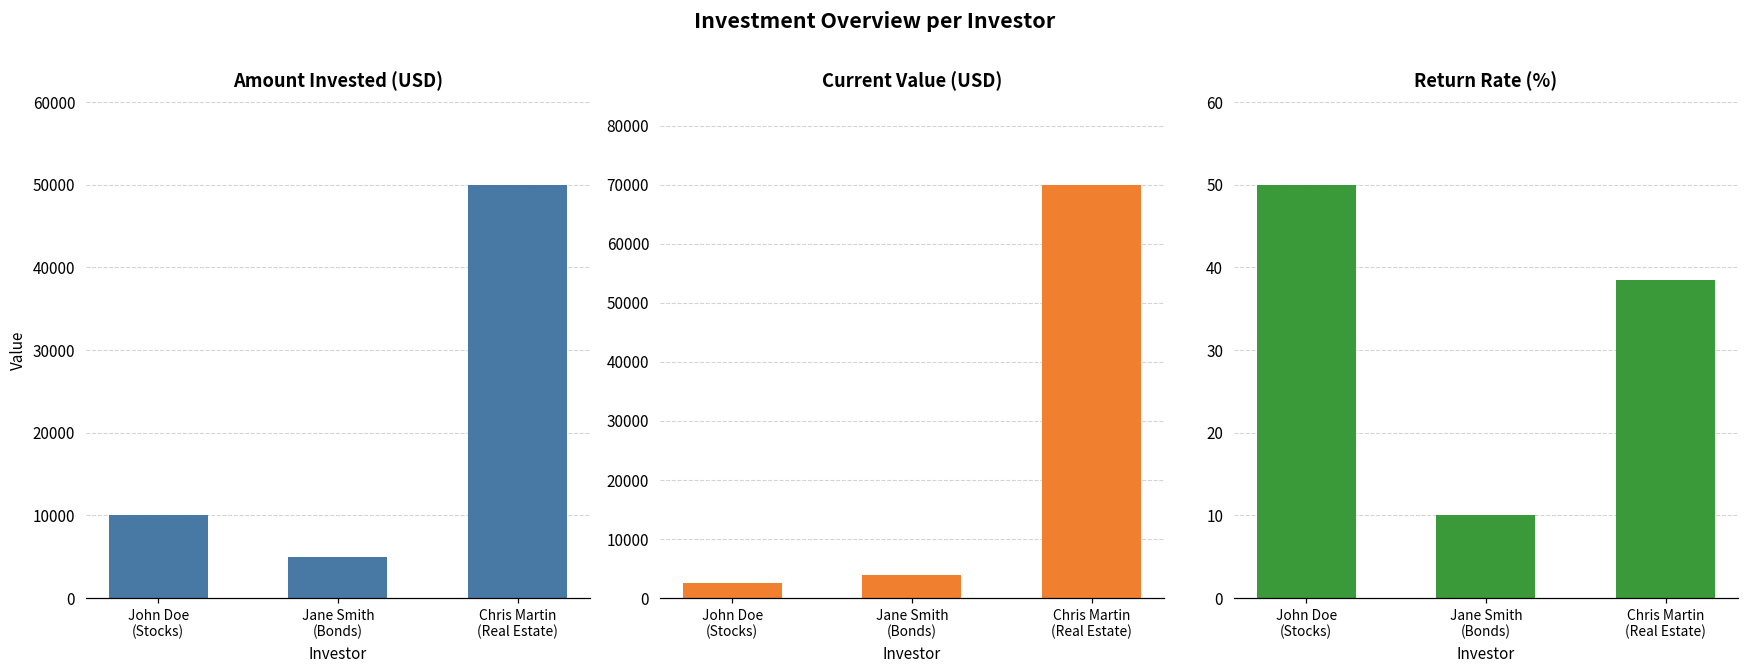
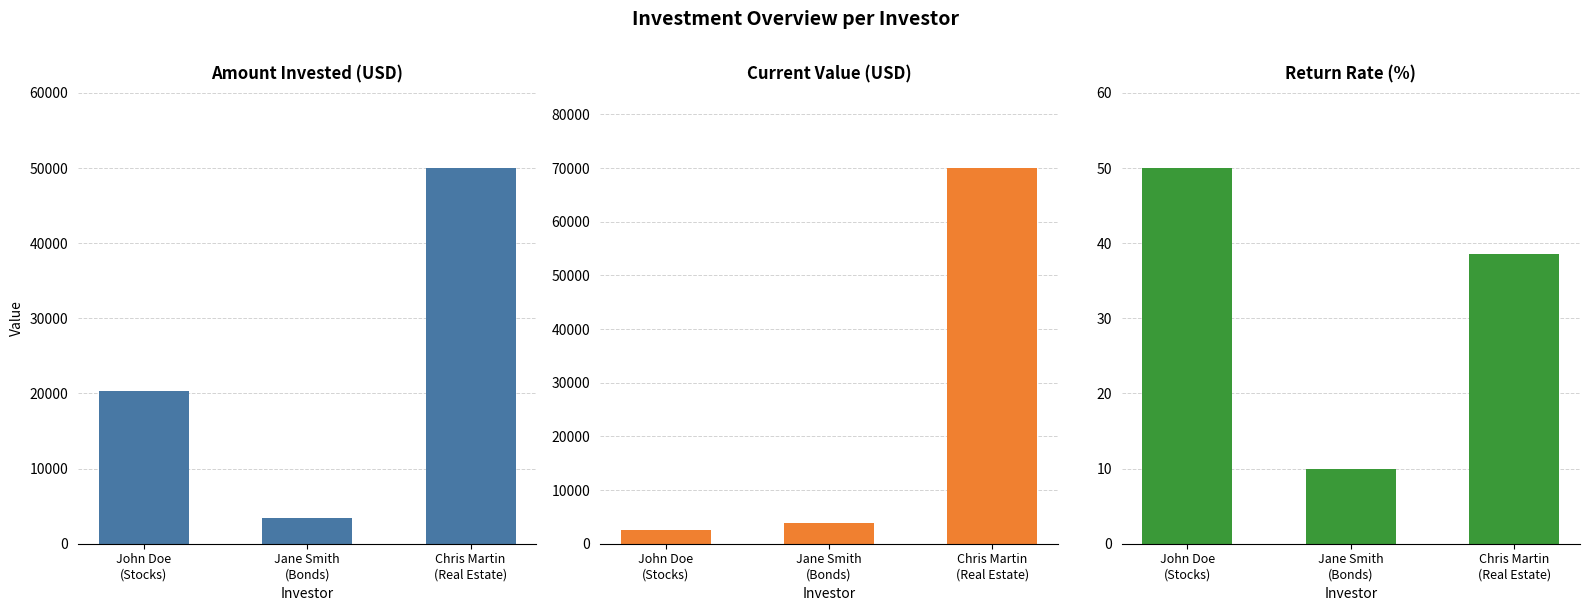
Amount Invested (USD), John Doe (Stocks): 10000 -> 20000
Amount Invested (USD), Jane Smith (Bonds): 5000 -> 3000
